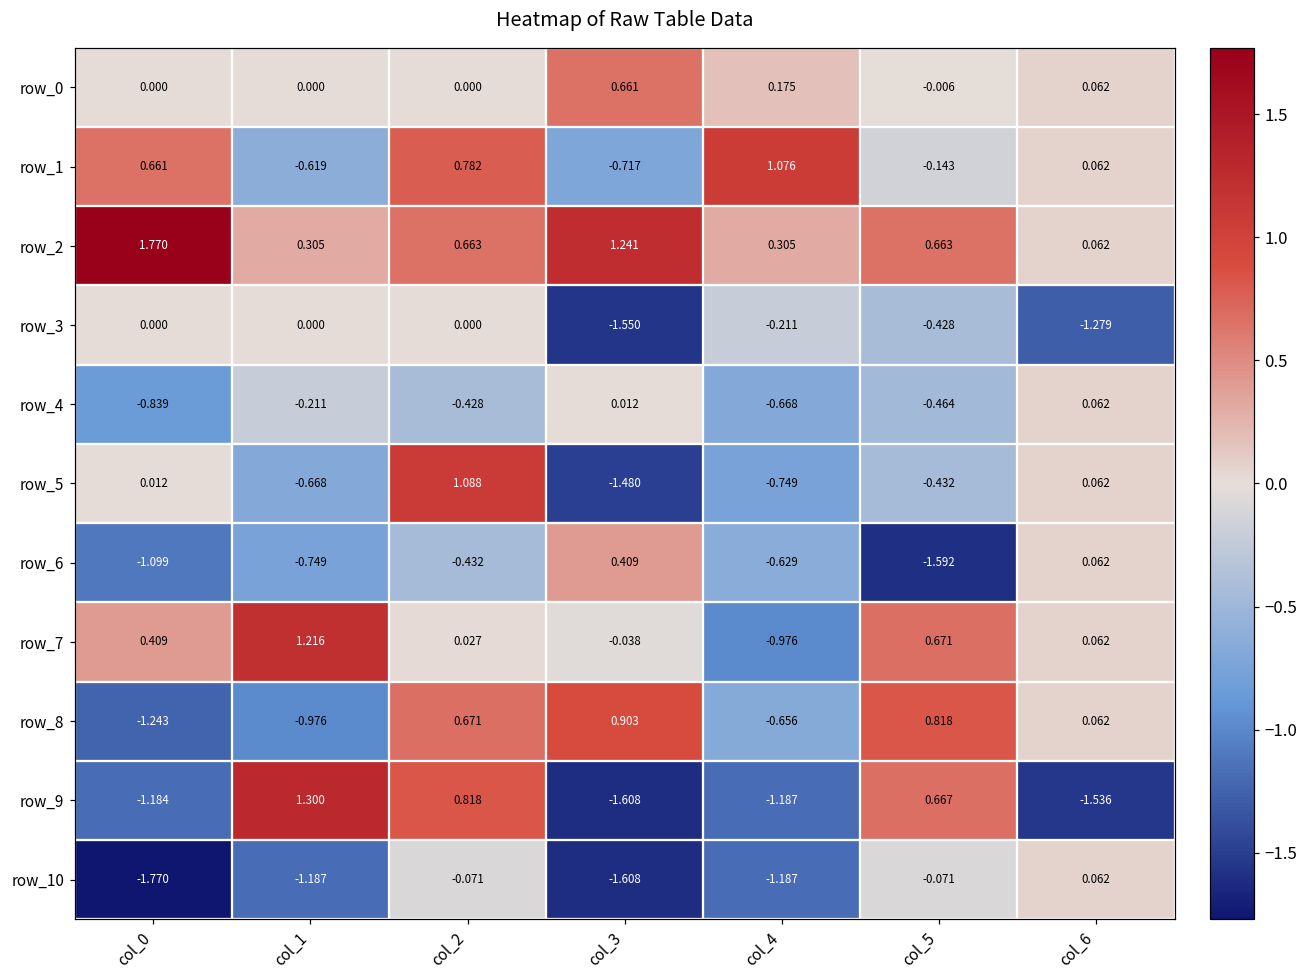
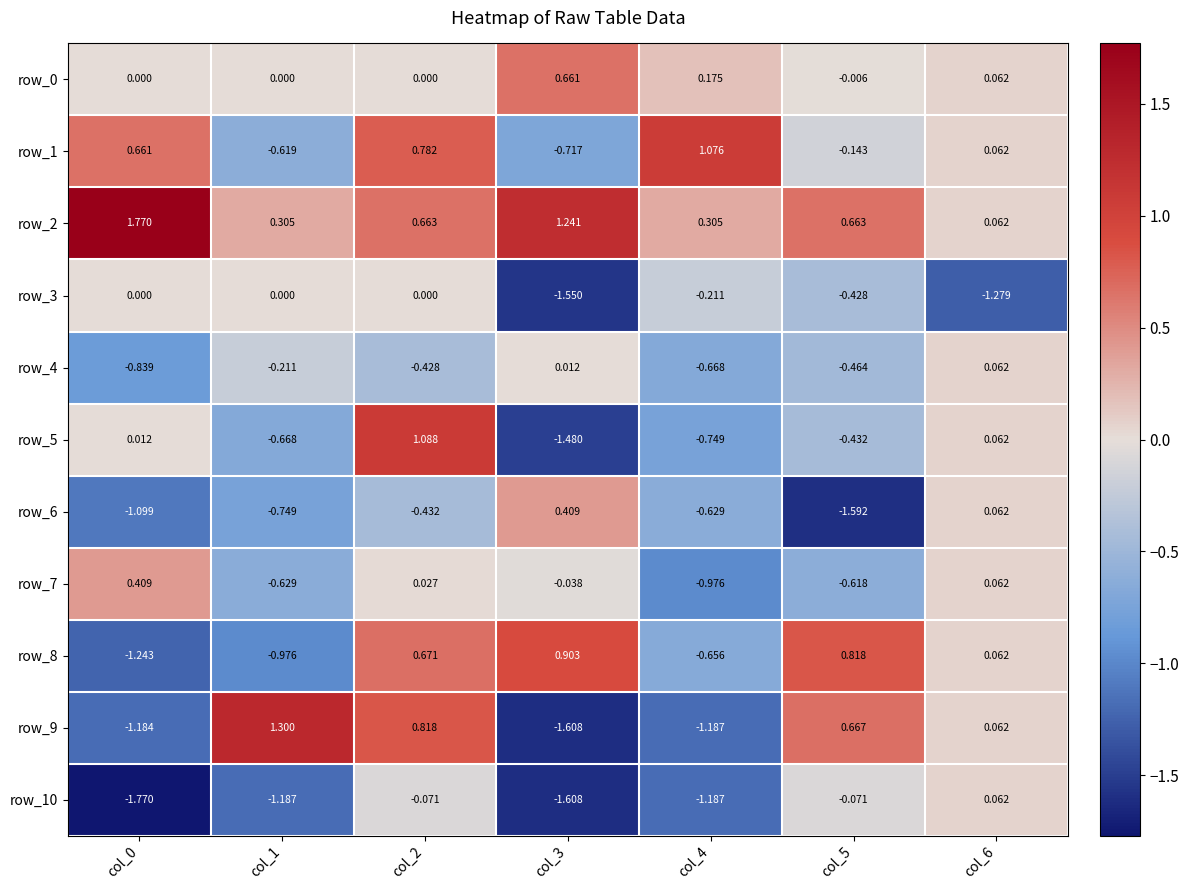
row_7, col_1: 1.216 -> -0.629
row_7, col_5: 0.671 -> -0.618
row_9, col_6: -1.536 -> 0.062
